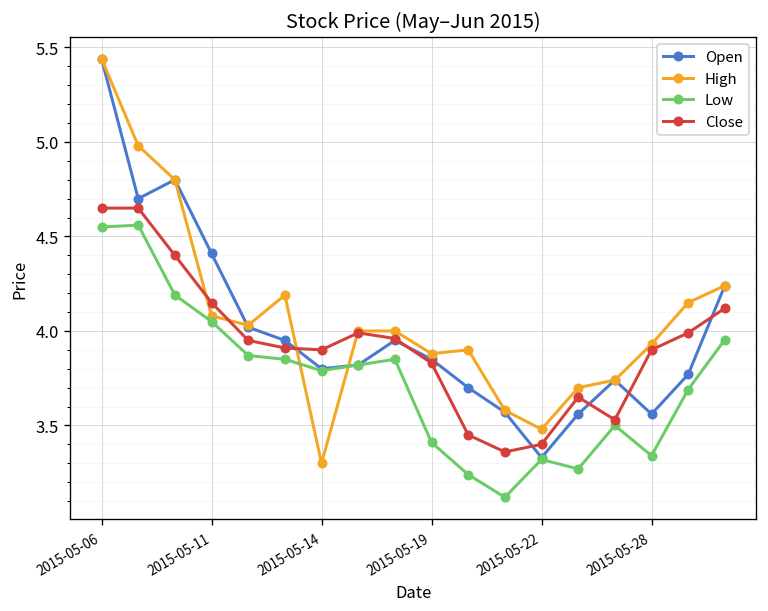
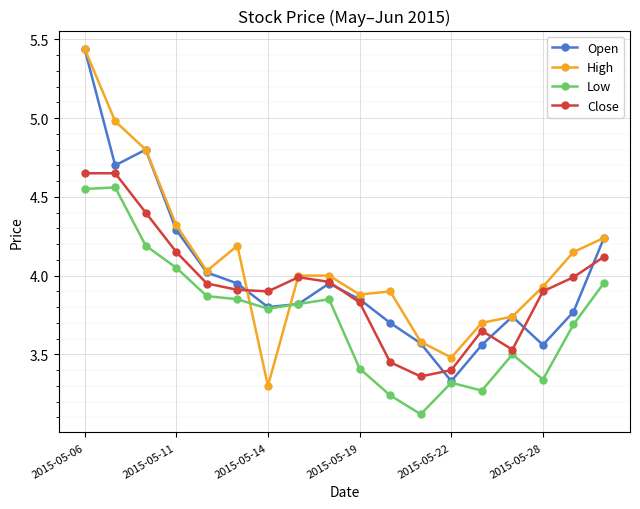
Open, 2015-05-11: 4.41 -> 4.29
High, 2015-05-11: 4.08 -> 4.32
